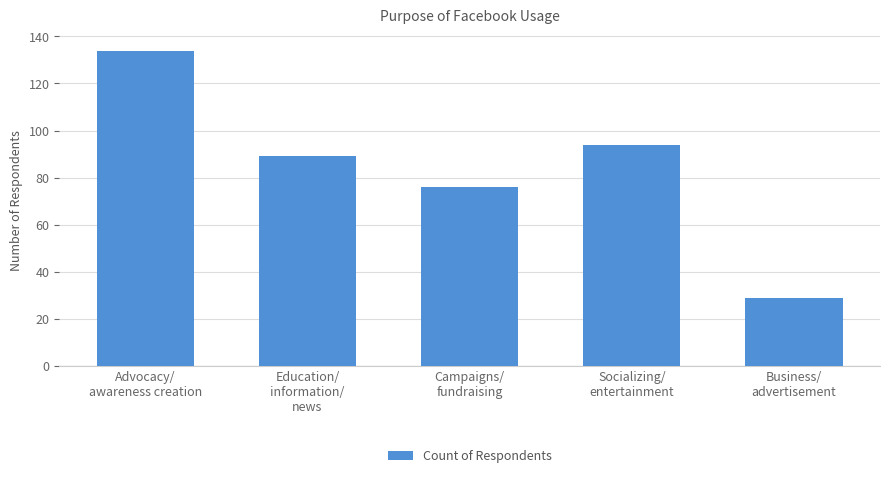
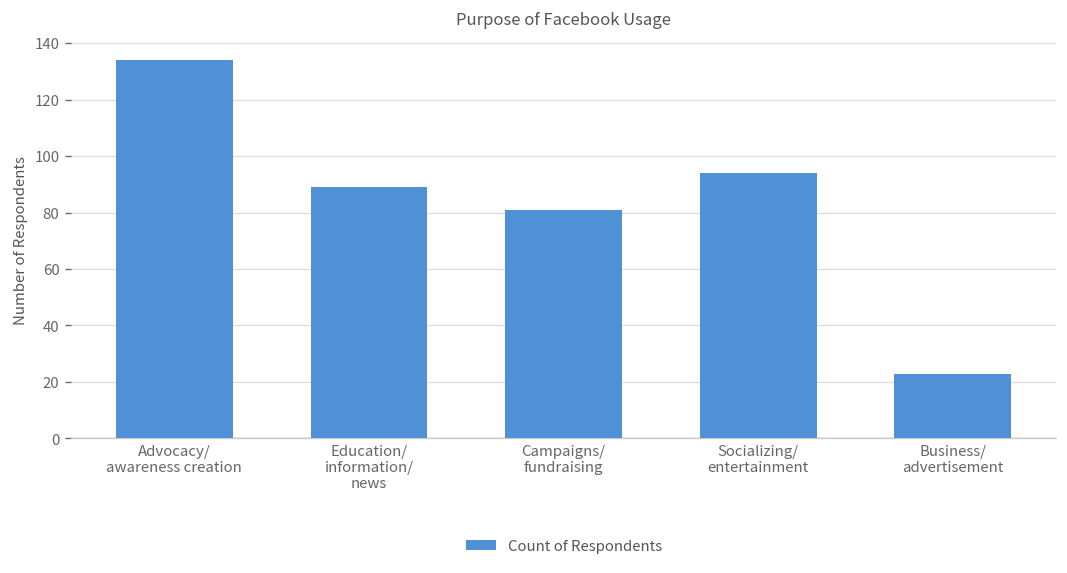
Campaigns/ fundraising: 76 -> 81
Business/ advertisement: 29 -> 23
